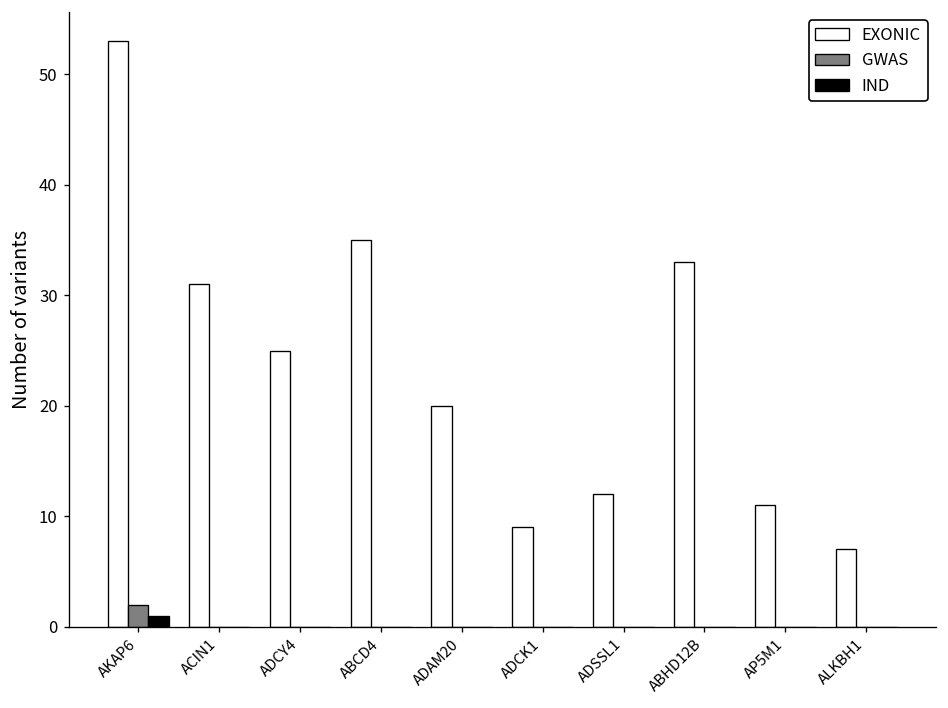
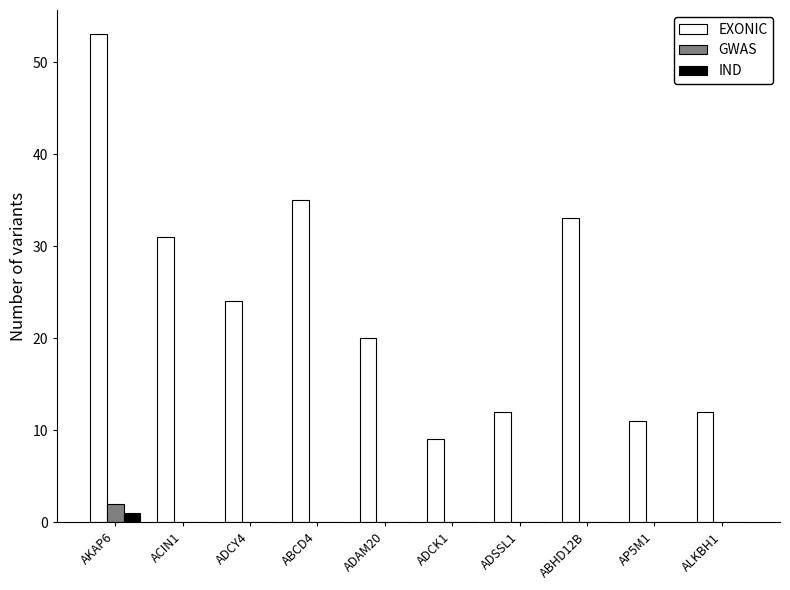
EXONIC, ADCY4: 25 -> 24
EXONIC, ALKBH1: 7 -> 12
